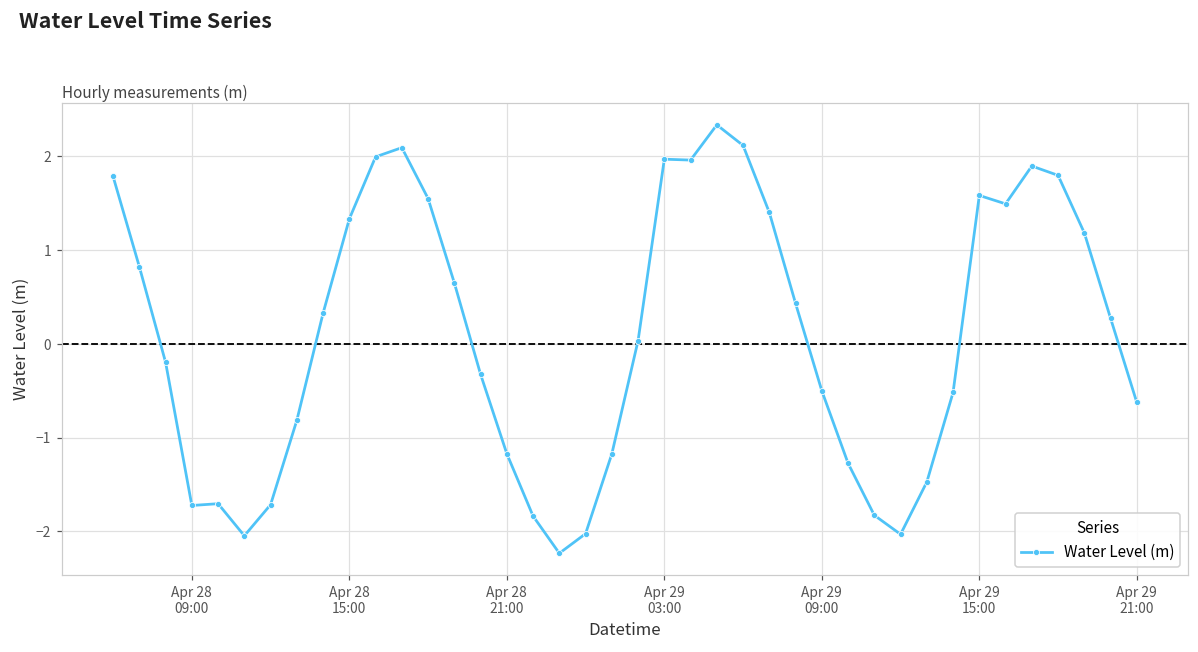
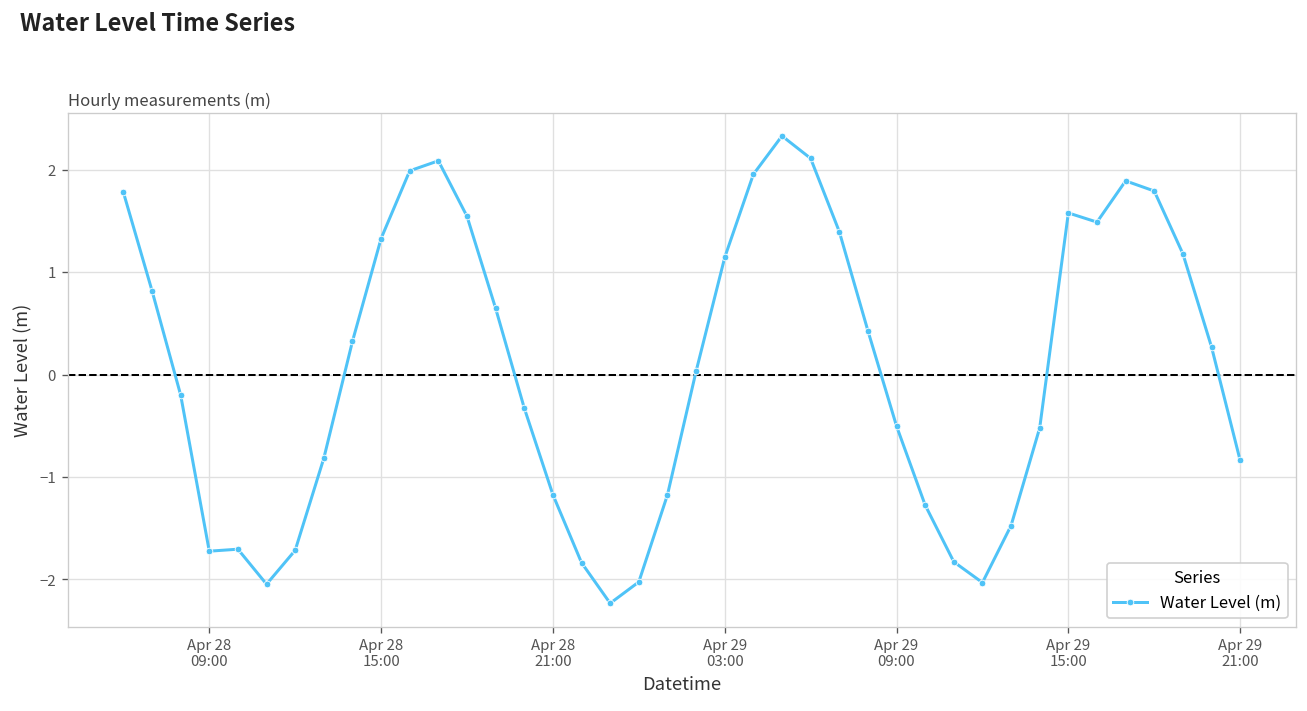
Apr 29 03:00: 2.0 -> 1.1
Apr 29 21:00: -0.6 -> -0.8
